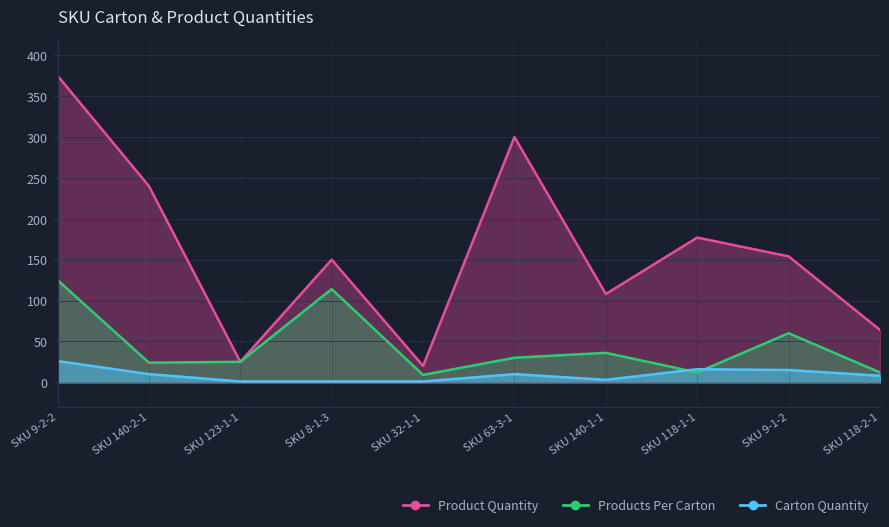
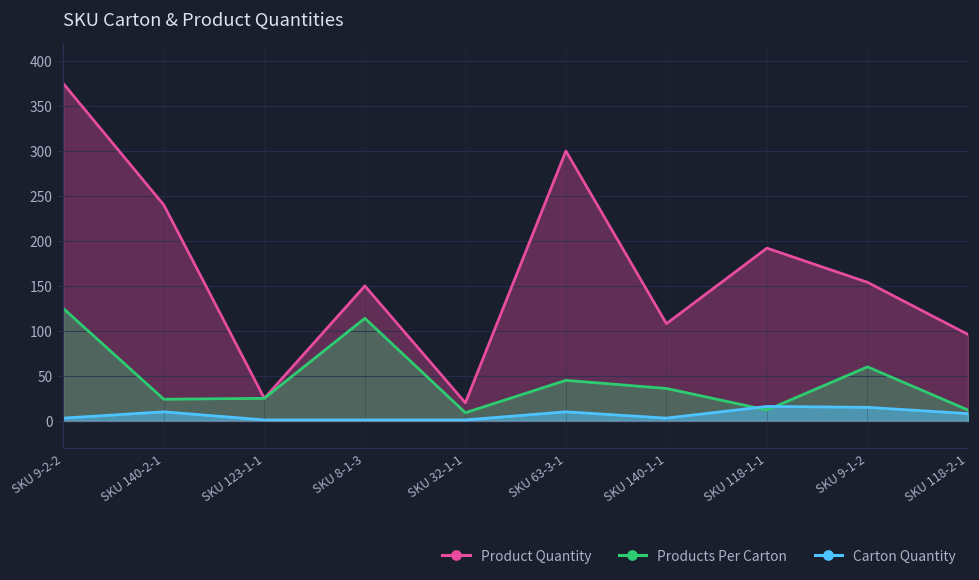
Carton Quantity, SKU 9-2-2: 30 -> 0
Products Per Carton, SKU 63-3-1: 30 -> 50
Product Quantity, SKU 118-1-1: 180 -> 190
Product Quantity, SKU 118-2-1: 60 -> 100
